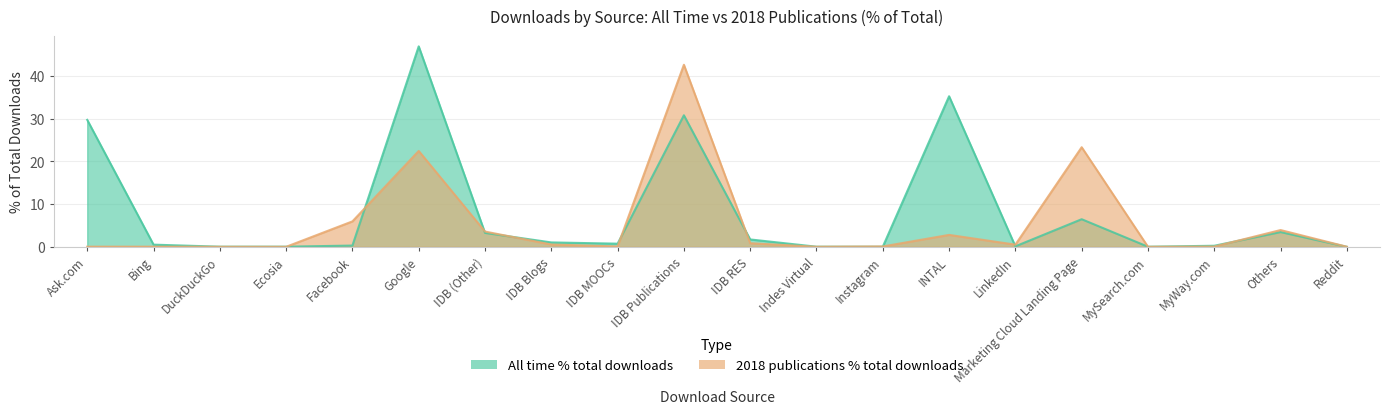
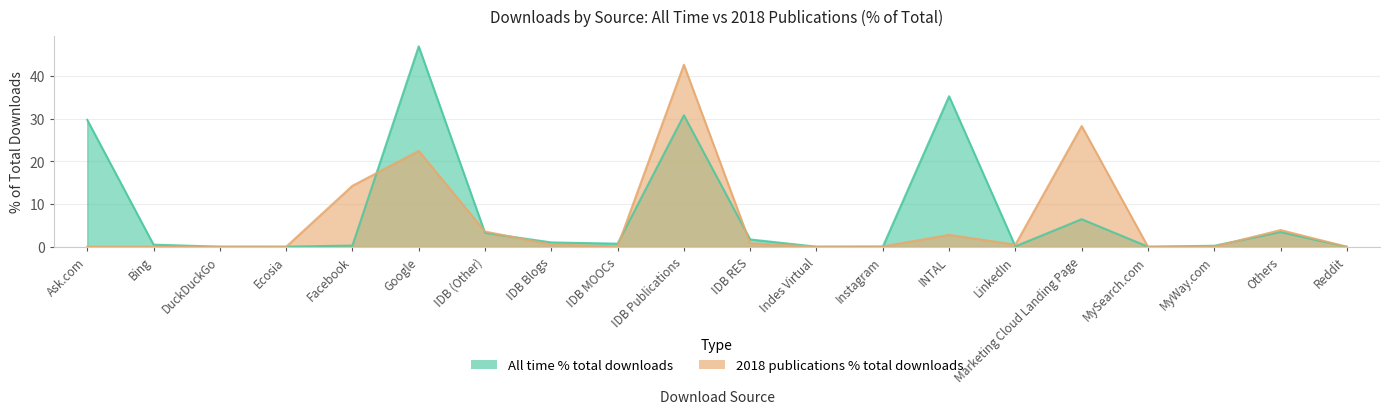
2018 publications % total downloads, Facebook: 6 -> 14
2018 publications % total downloads, Marketing Cloud Landing Page: 23 -> 28
